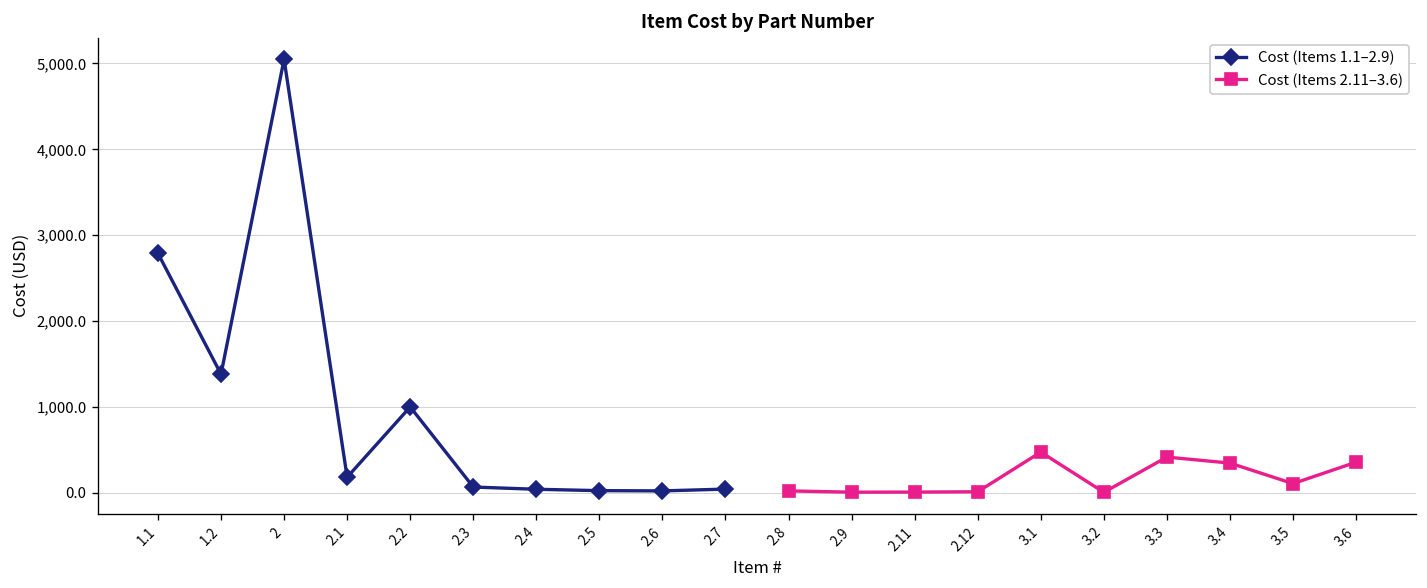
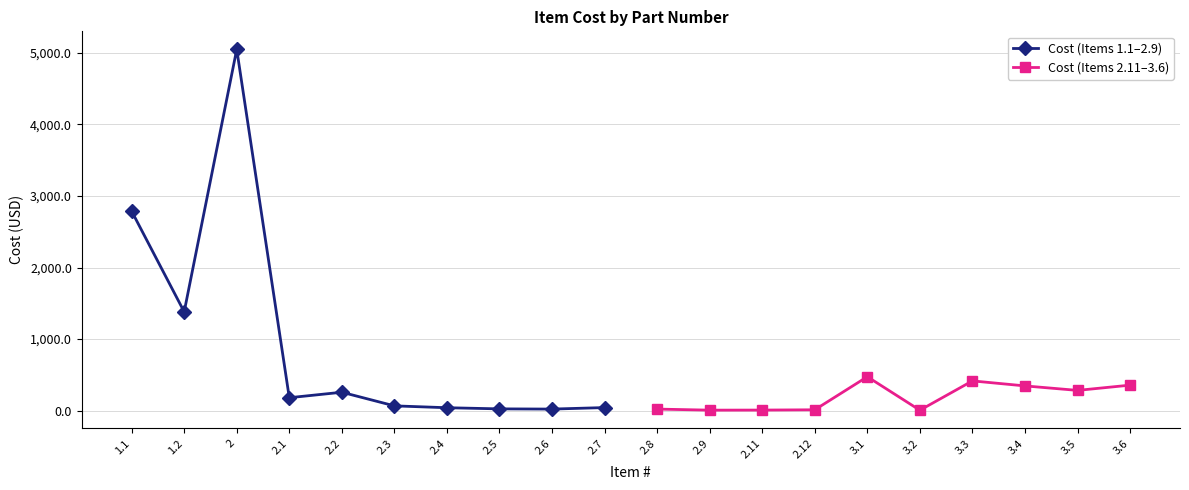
Cost (Items 1.1–2.9), 2.2: 1,000 -> 300
Cost (Items 2.11–3.6), 3.5: 100 -> 300
